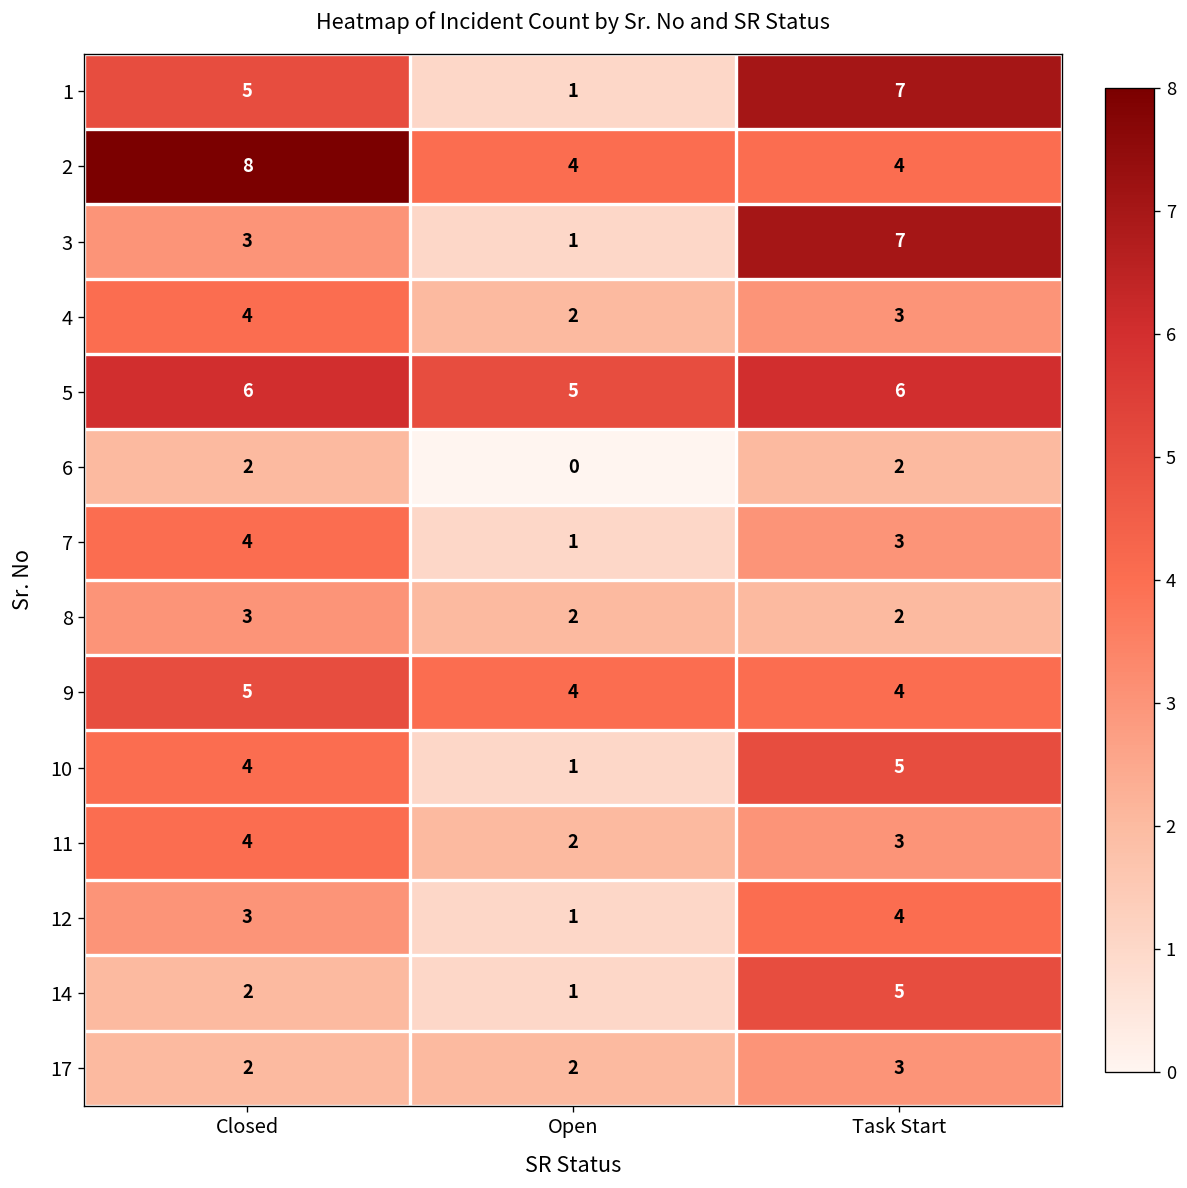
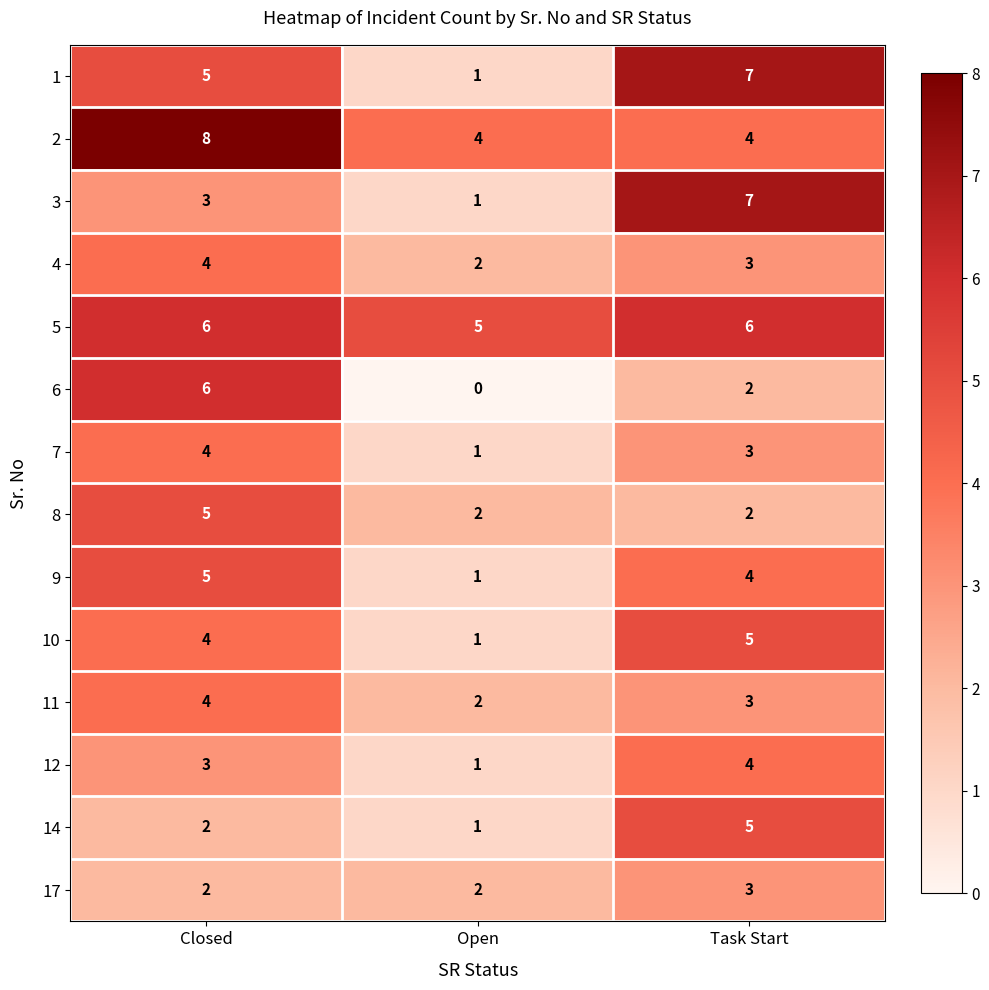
6, Closed: 2 -> 6
8, Closed: 3 -> 5
9, Open: 4 -> 1
